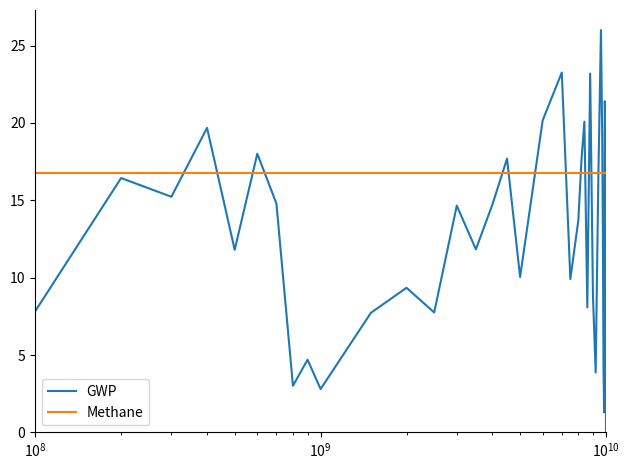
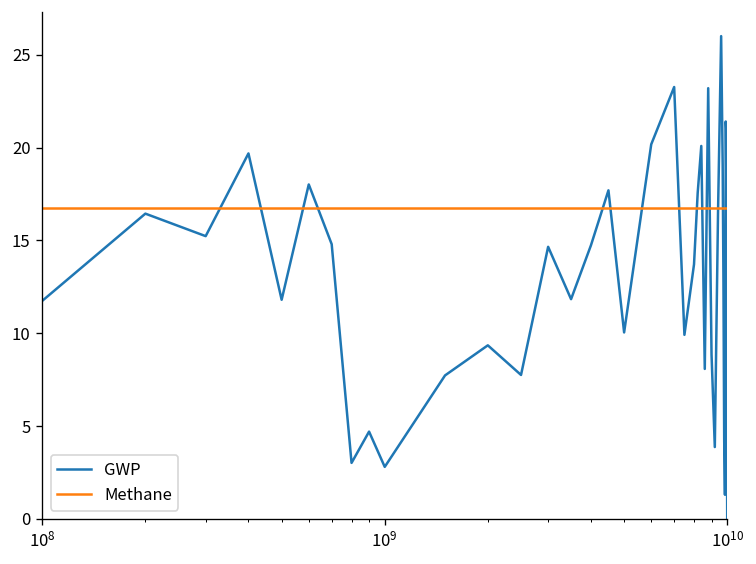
GWP, 10^8: 7.8 -> 11.7
